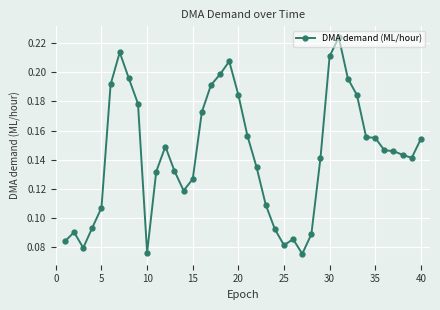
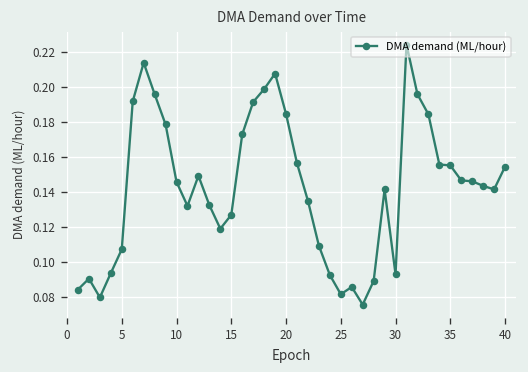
10: 0.077 -> 0.146
30: 0.211 -> 0.093
